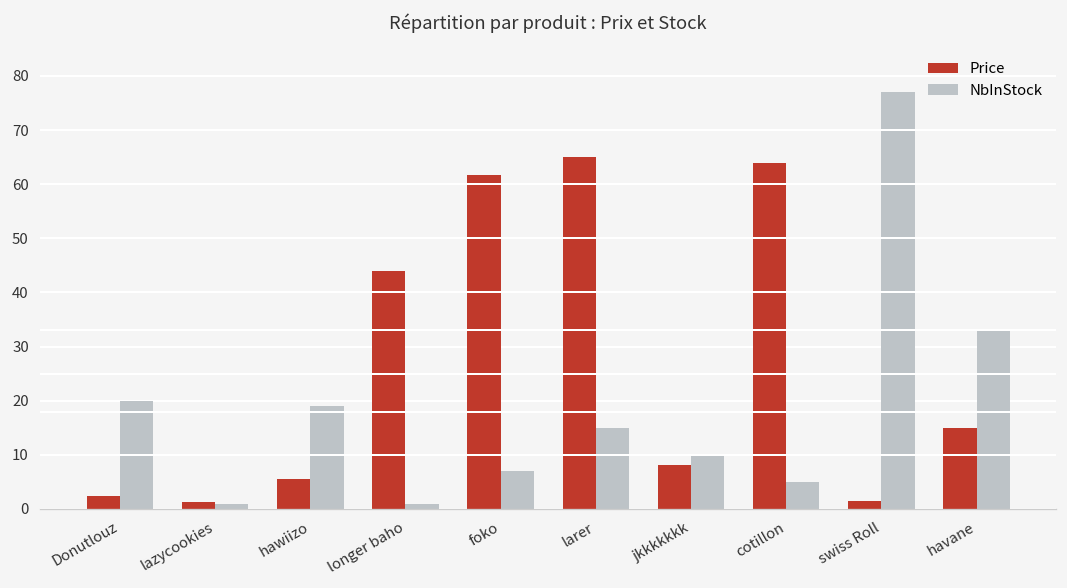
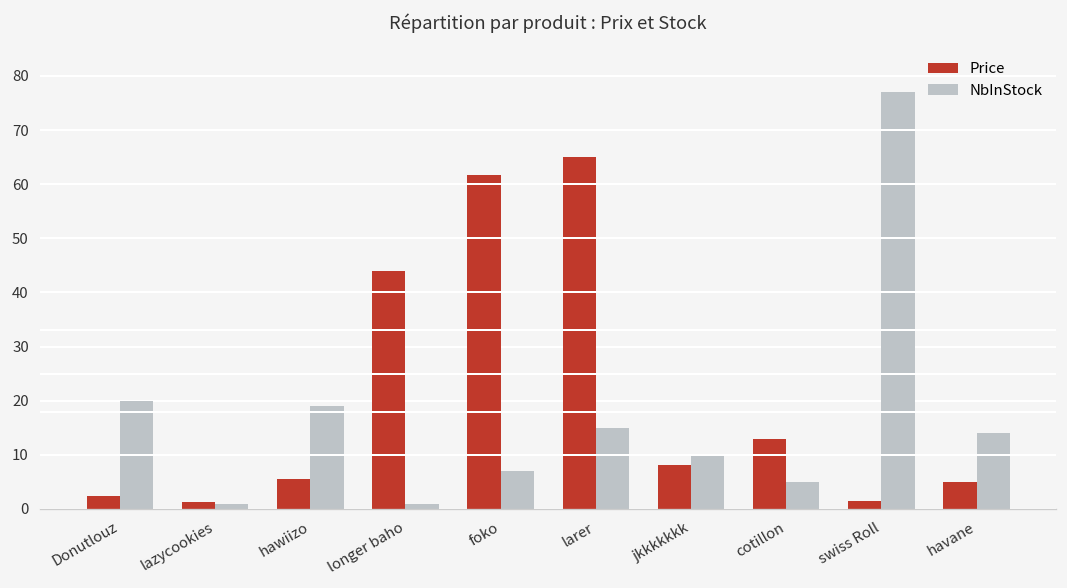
Price, cotillon: 64 -> 13
Price, havane: 15 -> 5
NbInStock, havane: 33 -> 14
